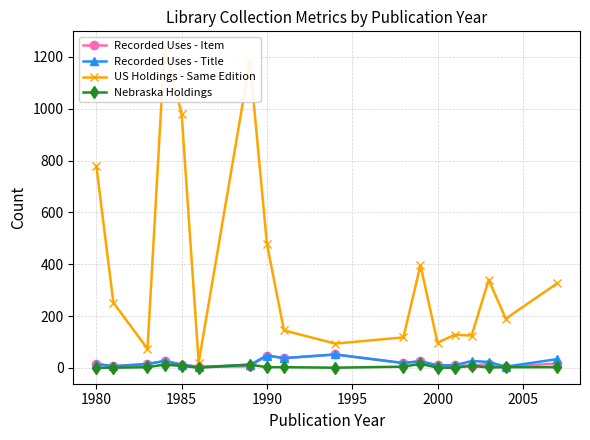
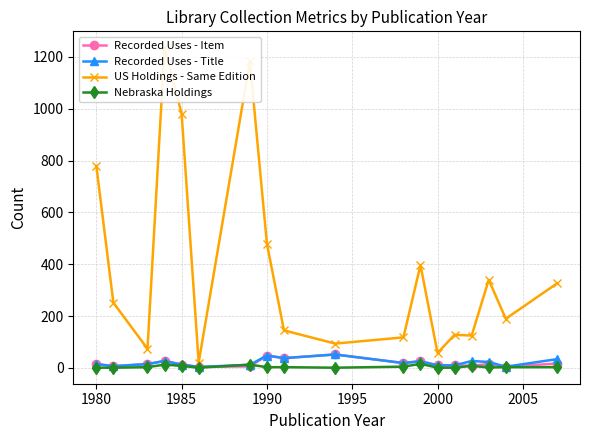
US Holdings - Same Edition, 2000: 100 -> 60
